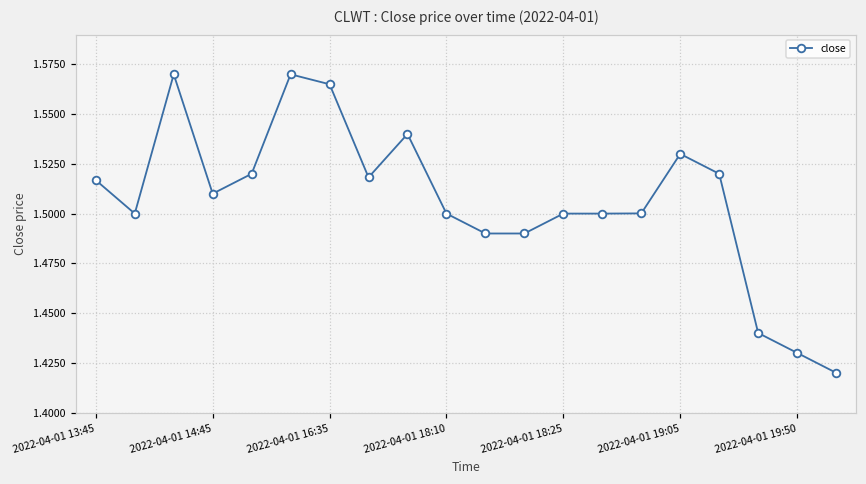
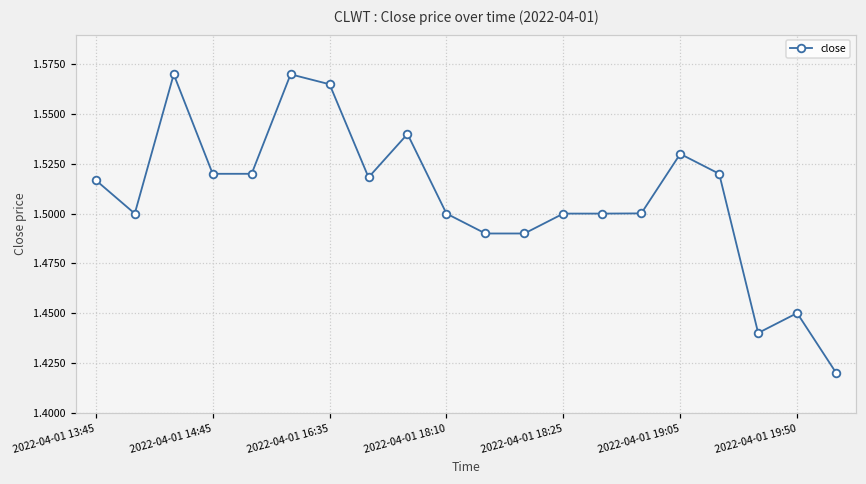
2022-04-01 14:45: 1.51 -> 1.52
2022-04-01 19:50: 1.43 -> 1.45
